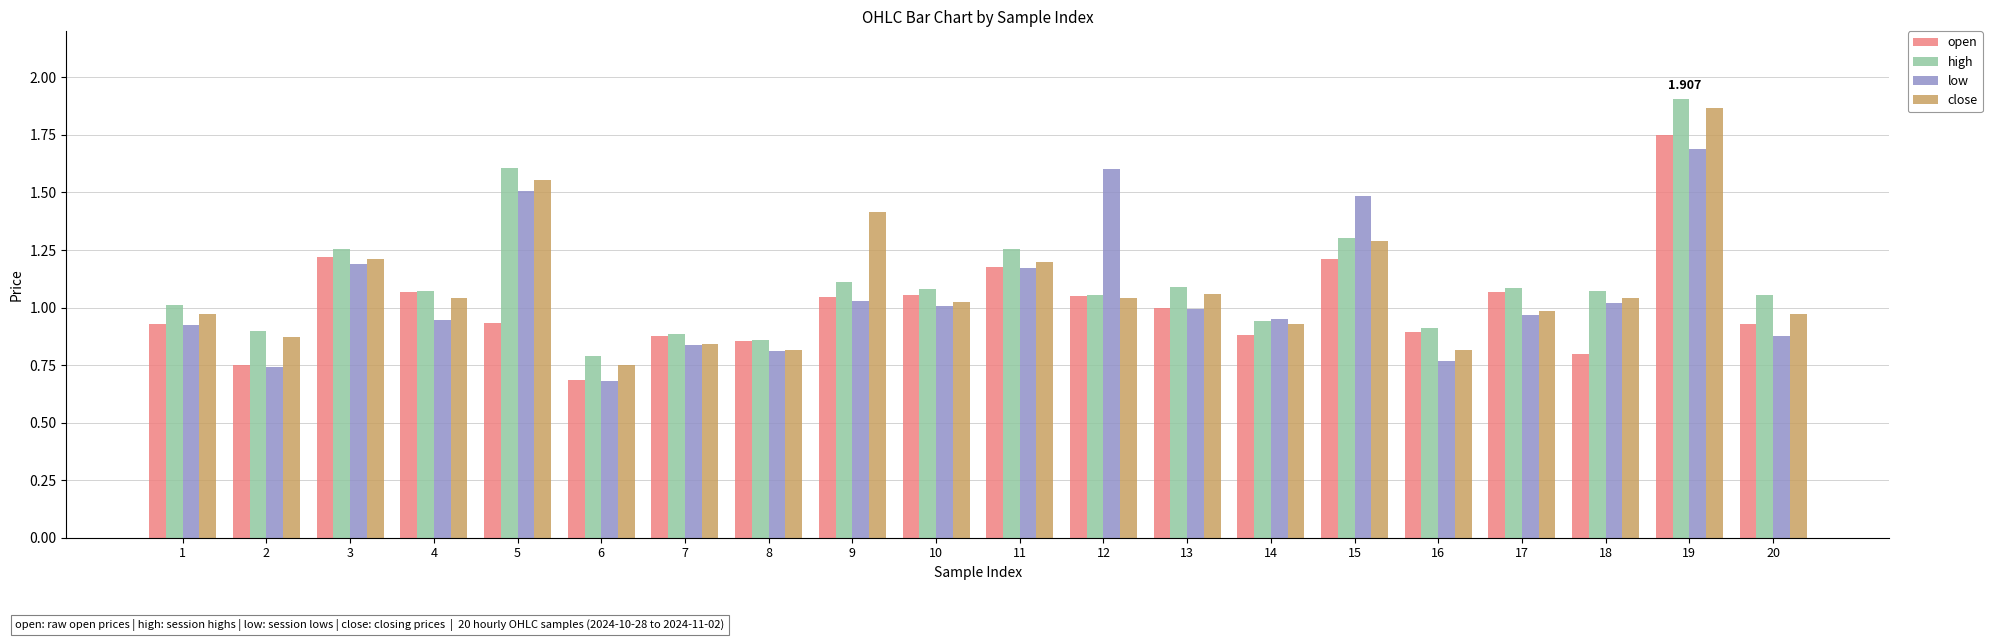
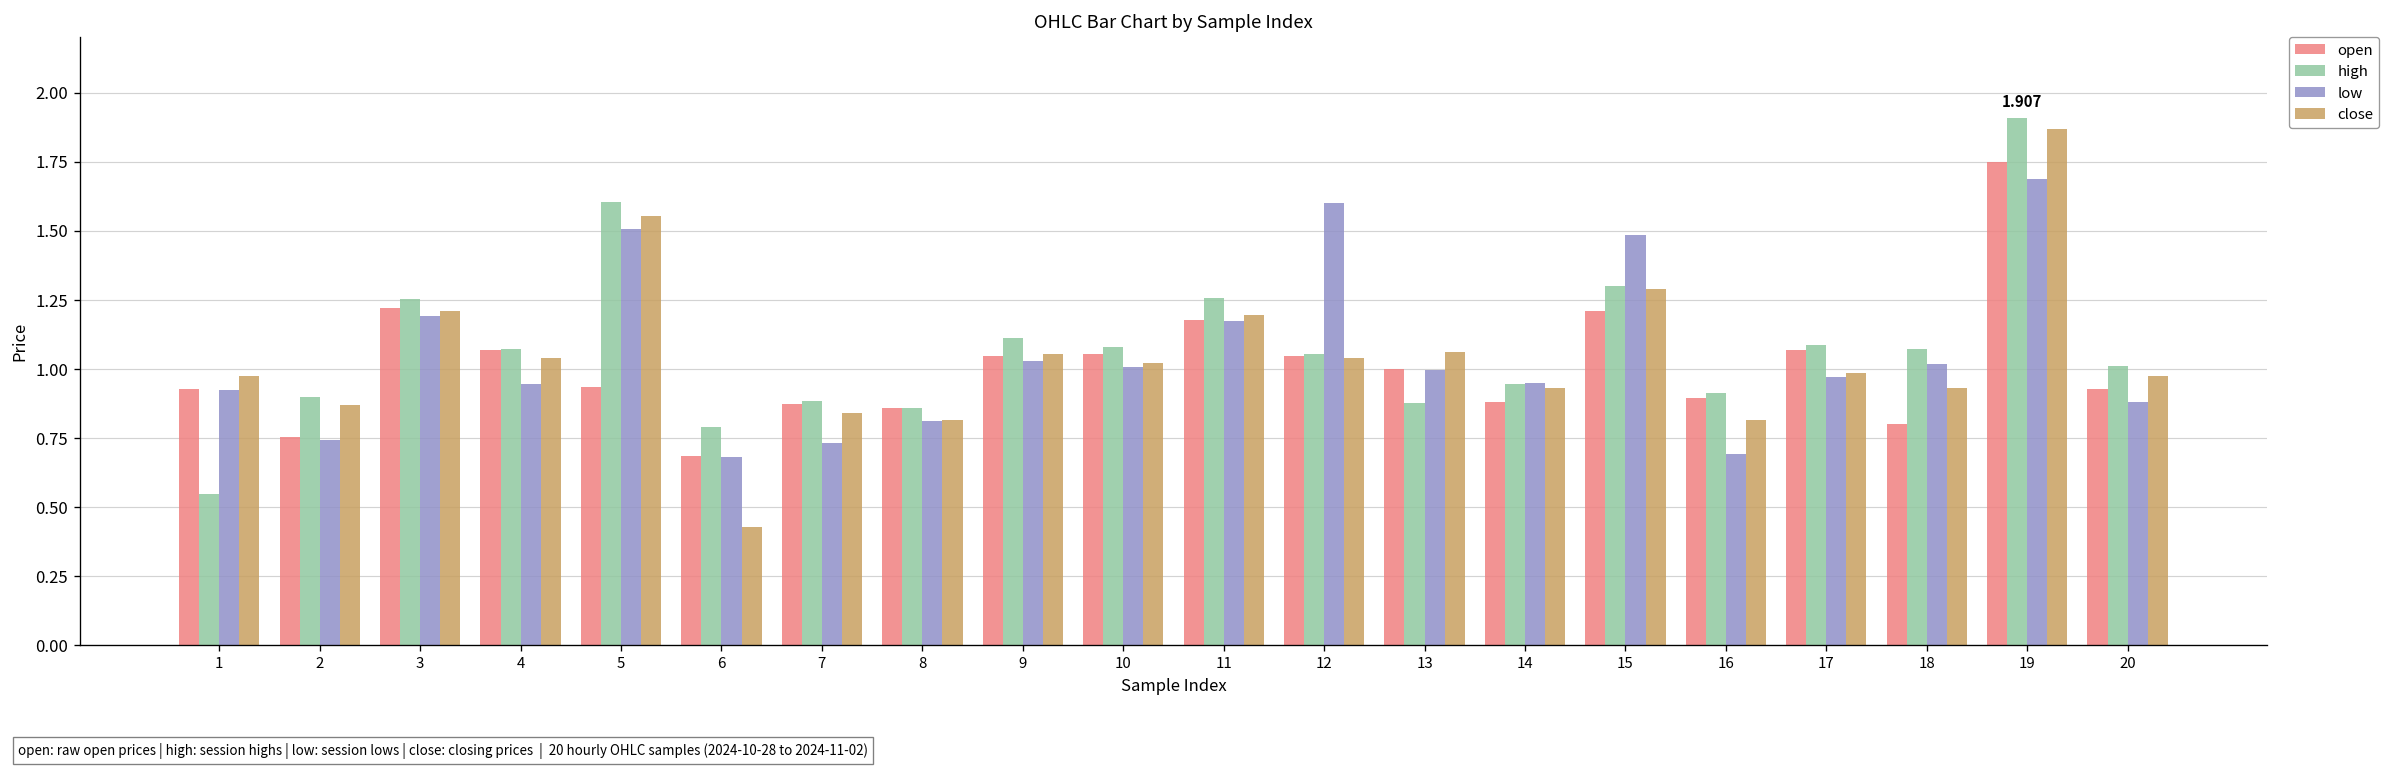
high, 1: 1.01 -> 0.55
close, 6: 0.75 -> 0.43
low, 7: 0.84 -> 0.73
close, 9: 1.42 -> 1.06
high, 13: 1.09 -> 0.88
low, 16: 0.77 -> 0.69
close, 18: 1.04 -> 0.93
high, 20: 1.05 -> 1.01
